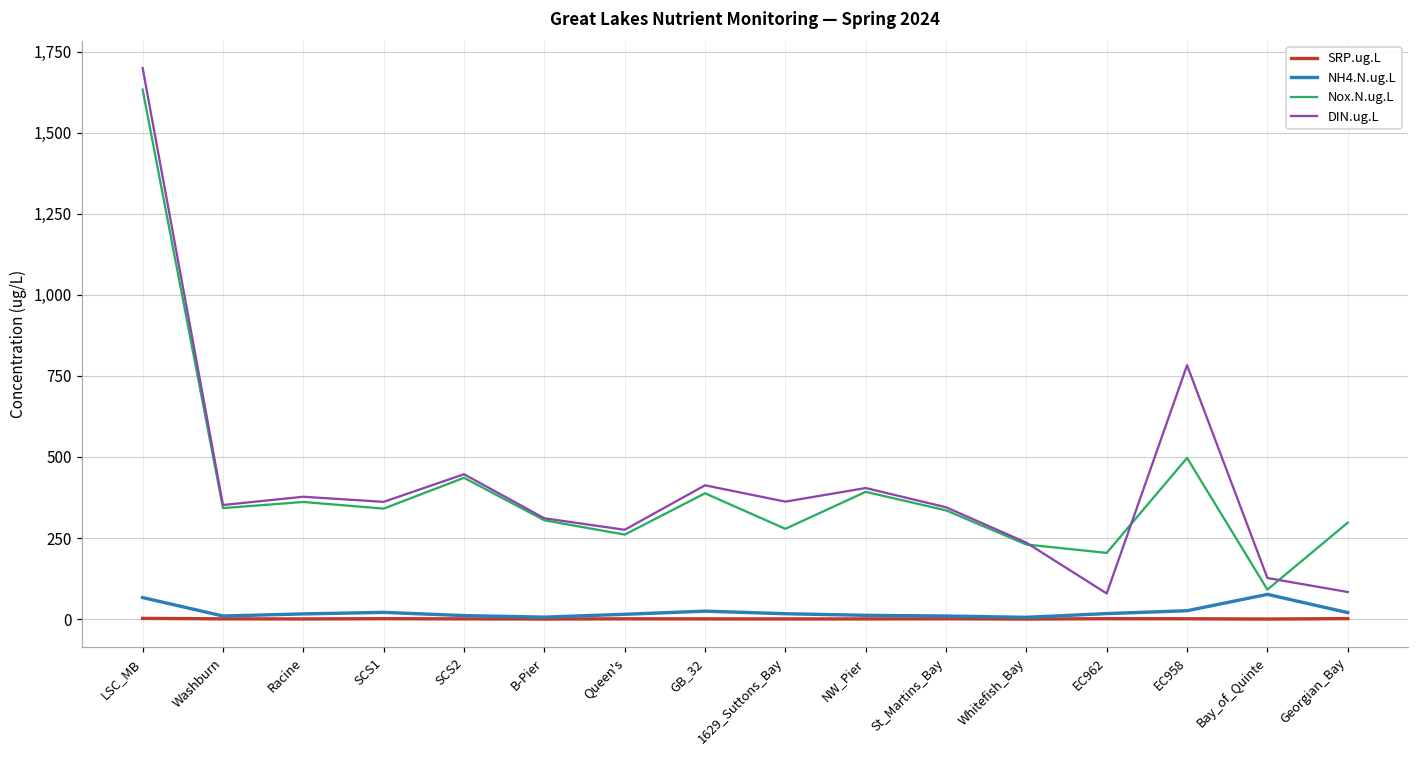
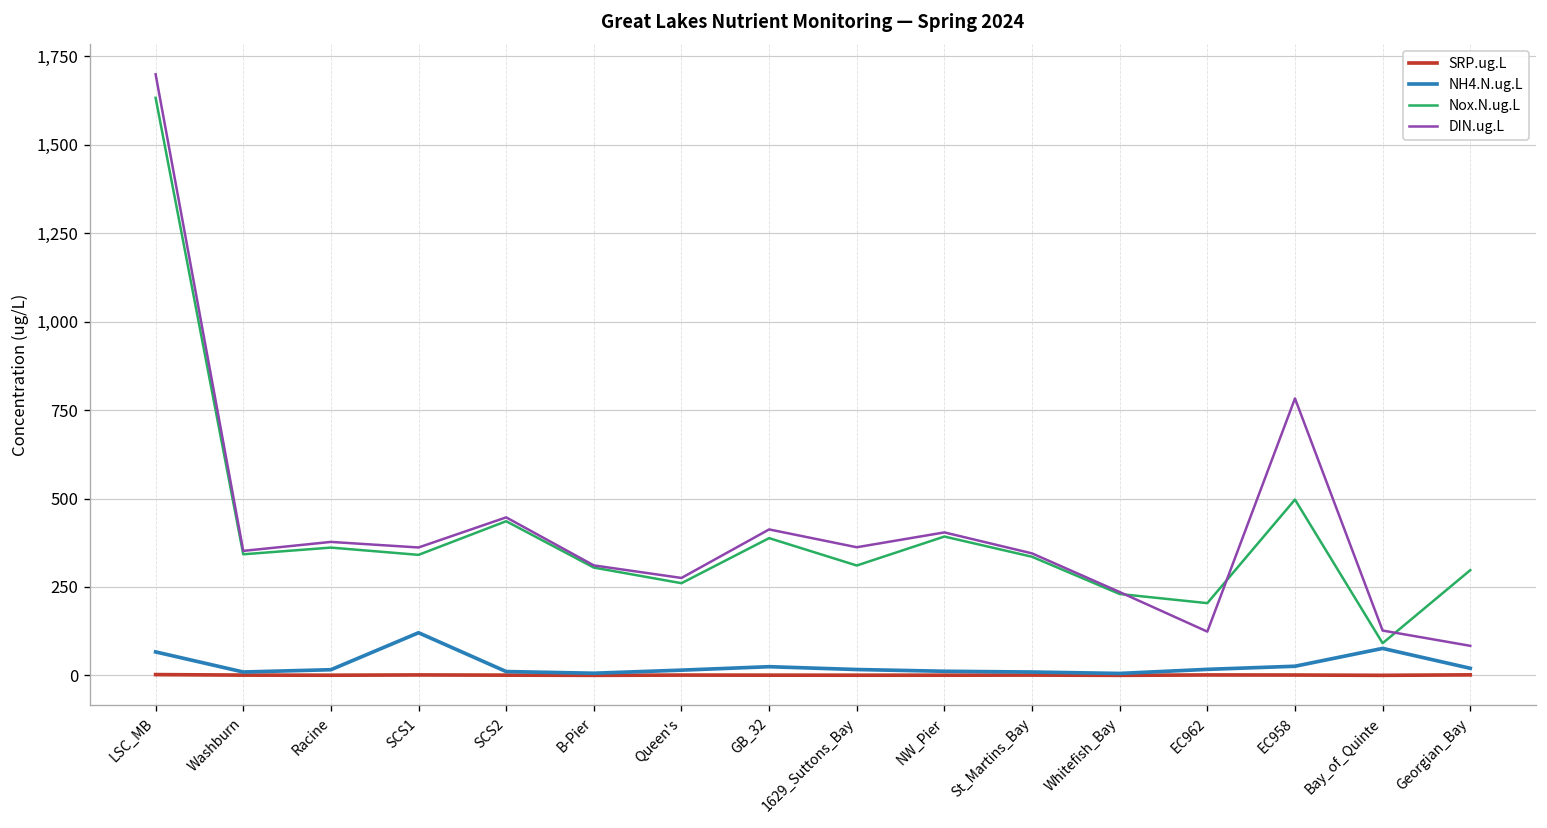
NH4.N.ug.L, SCS1: 20 -> 120
Nox.N.ug.L, 1629_Suttons_Bay: 280 -> 310
DIN.ug.L, EC962: 80 -> 120
